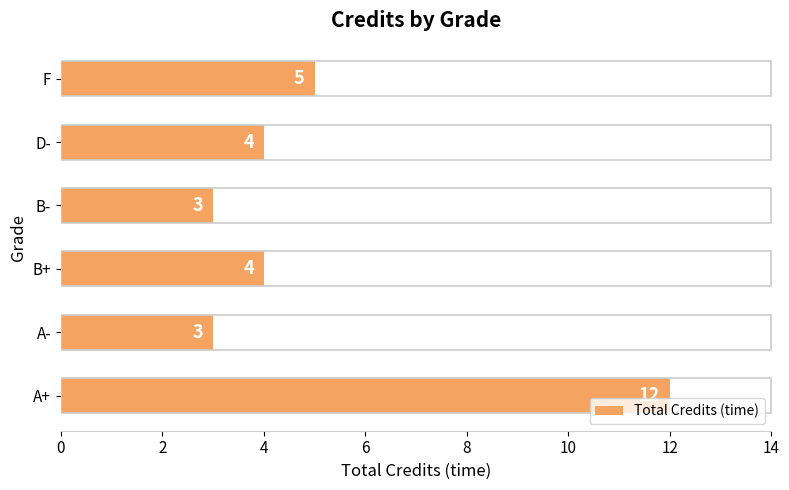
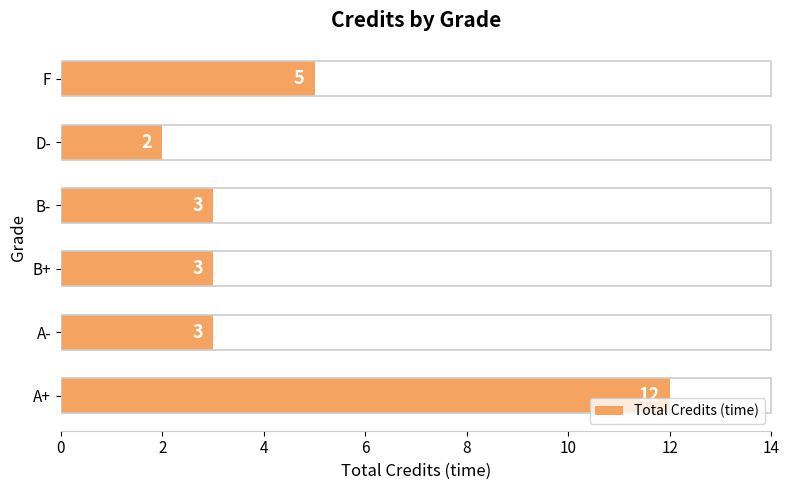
D-: 4 -> 2
B+: 4 -> 3
